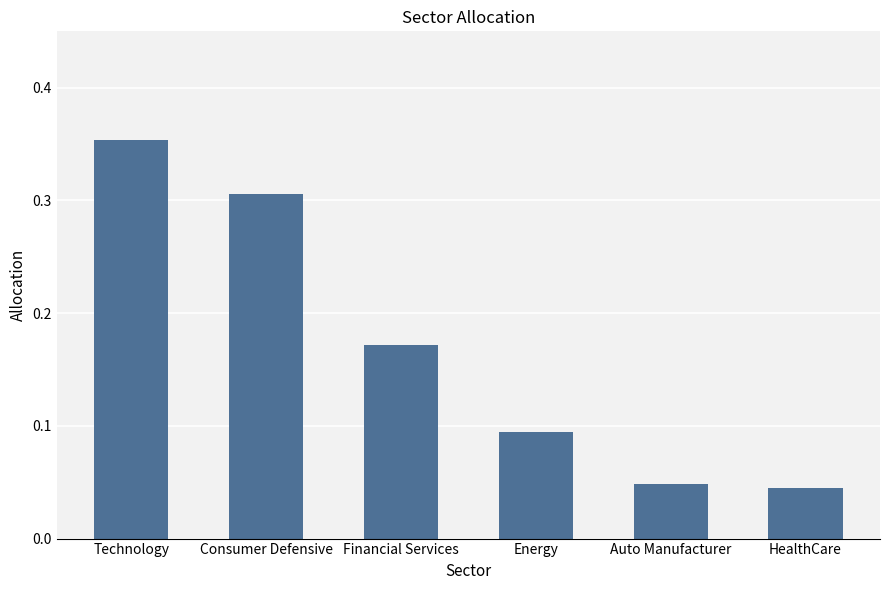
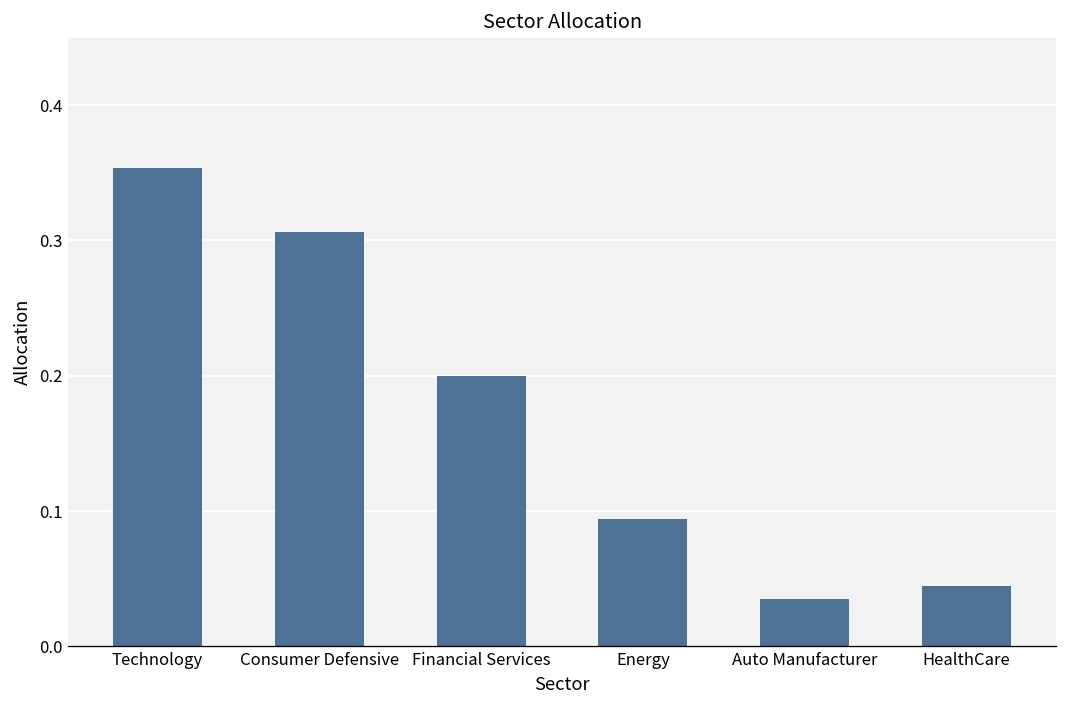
Financial Services: 0.172 -> 0.200
Auto Manufacturer: 0.048 -> 0.035
